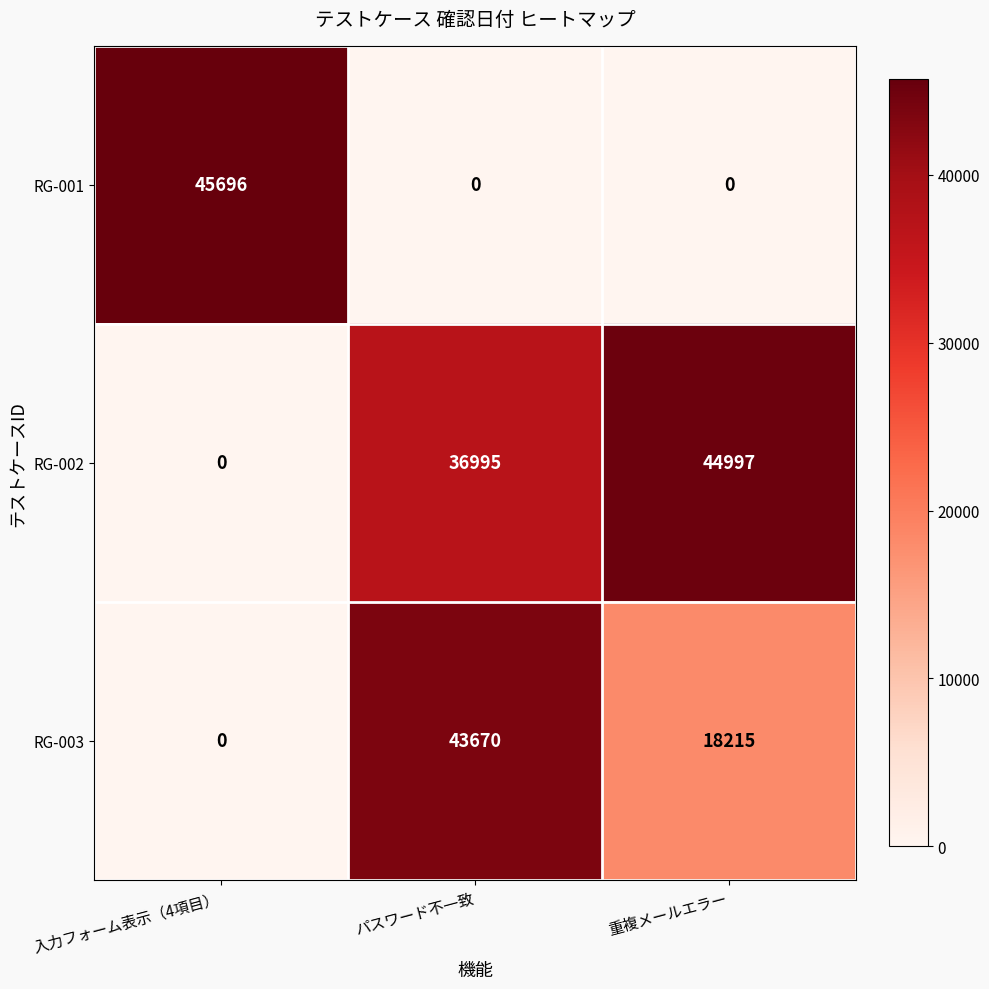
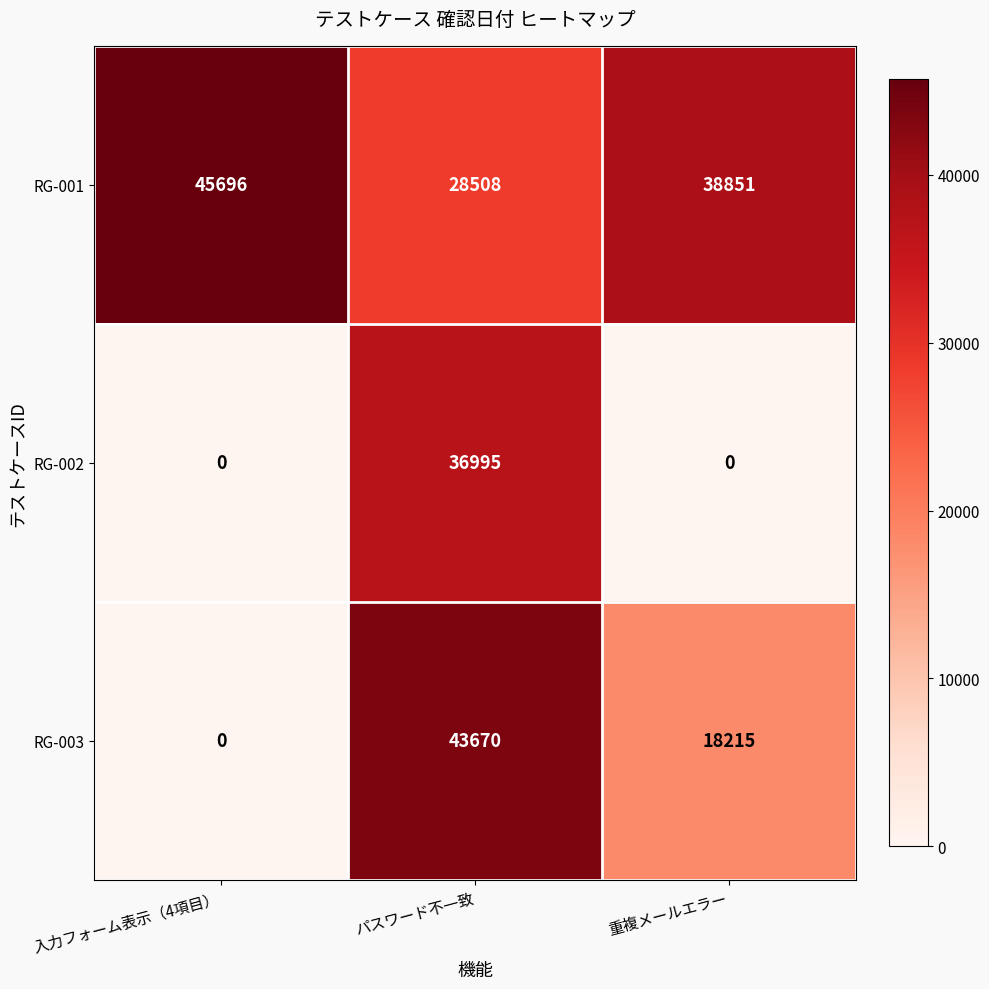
RG-001, パスワード不一致: 0 -> 28508
RG-001, 重複メールエラー: 0 -> 38851
RG-002, 重複メールエラー: 44997 -> 0
